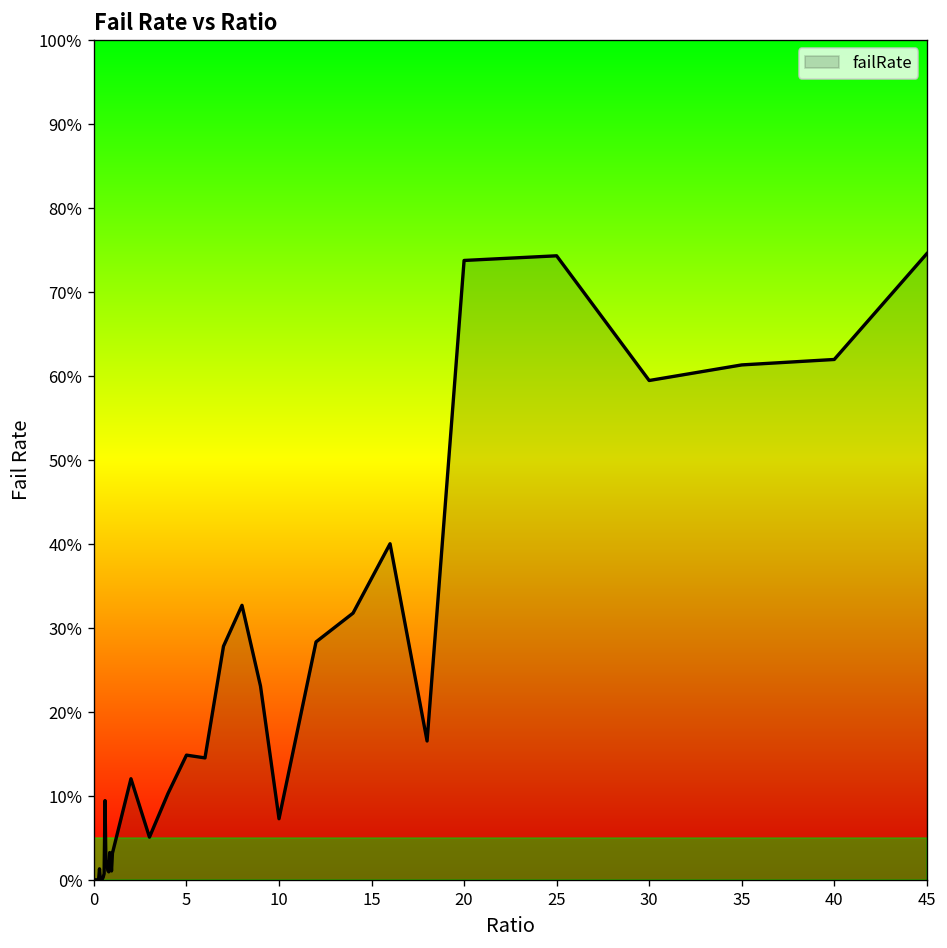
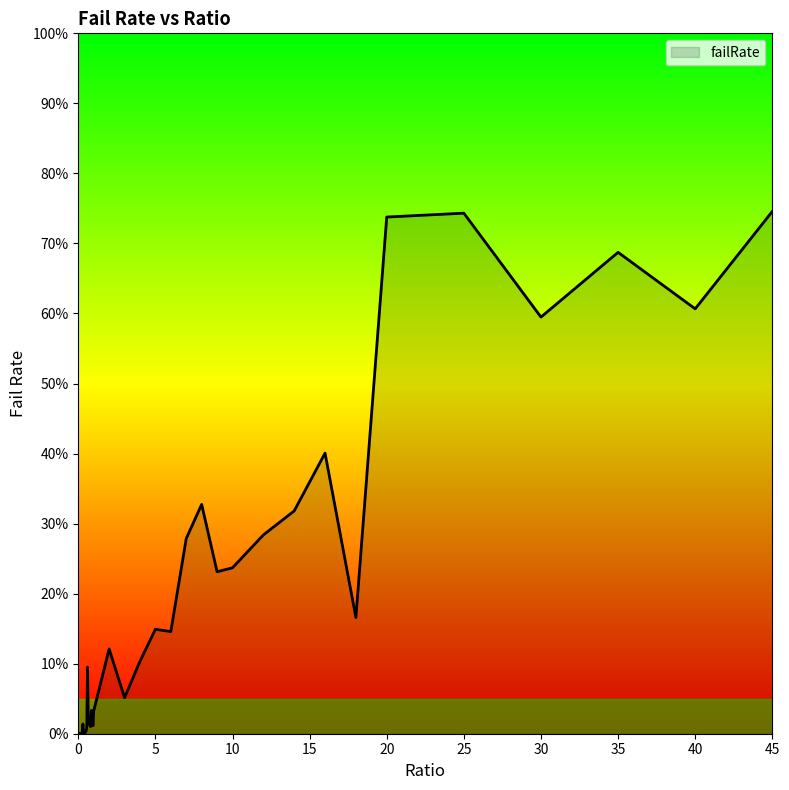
10: 7% -> 24%
35: 61% -> 69%
40: 62% -> 61%
